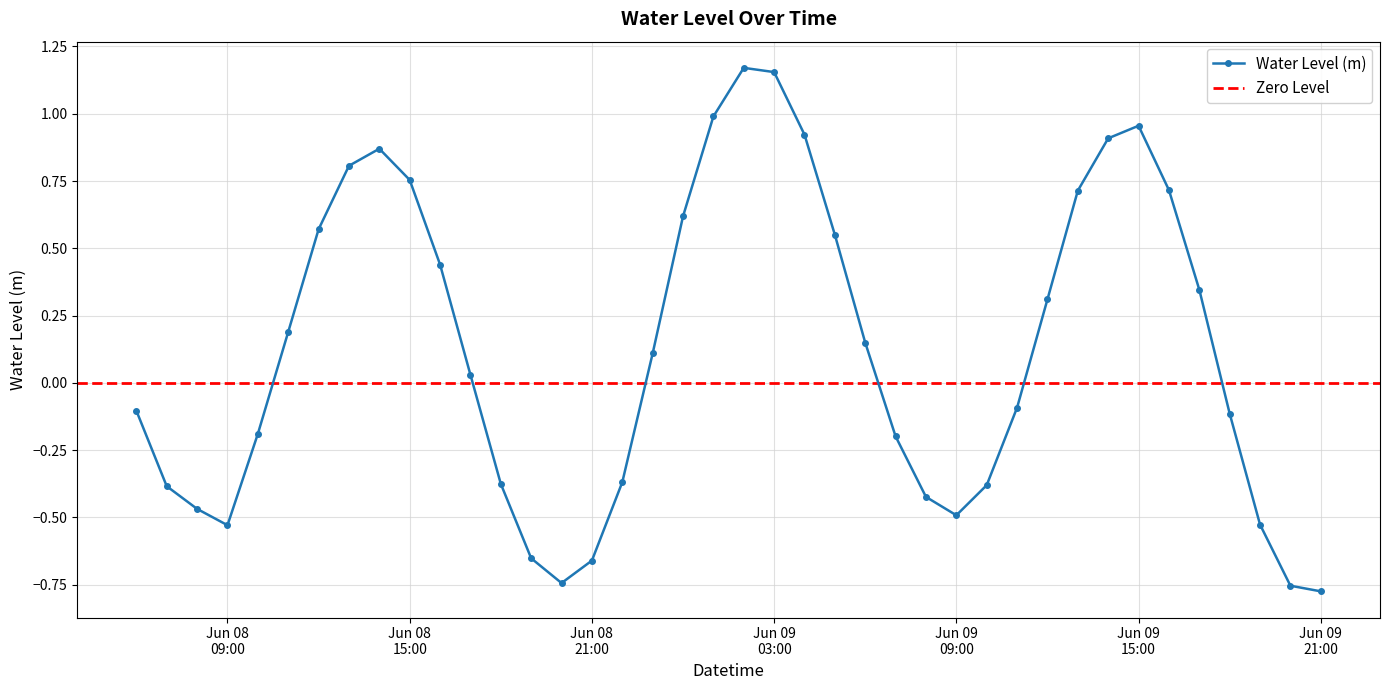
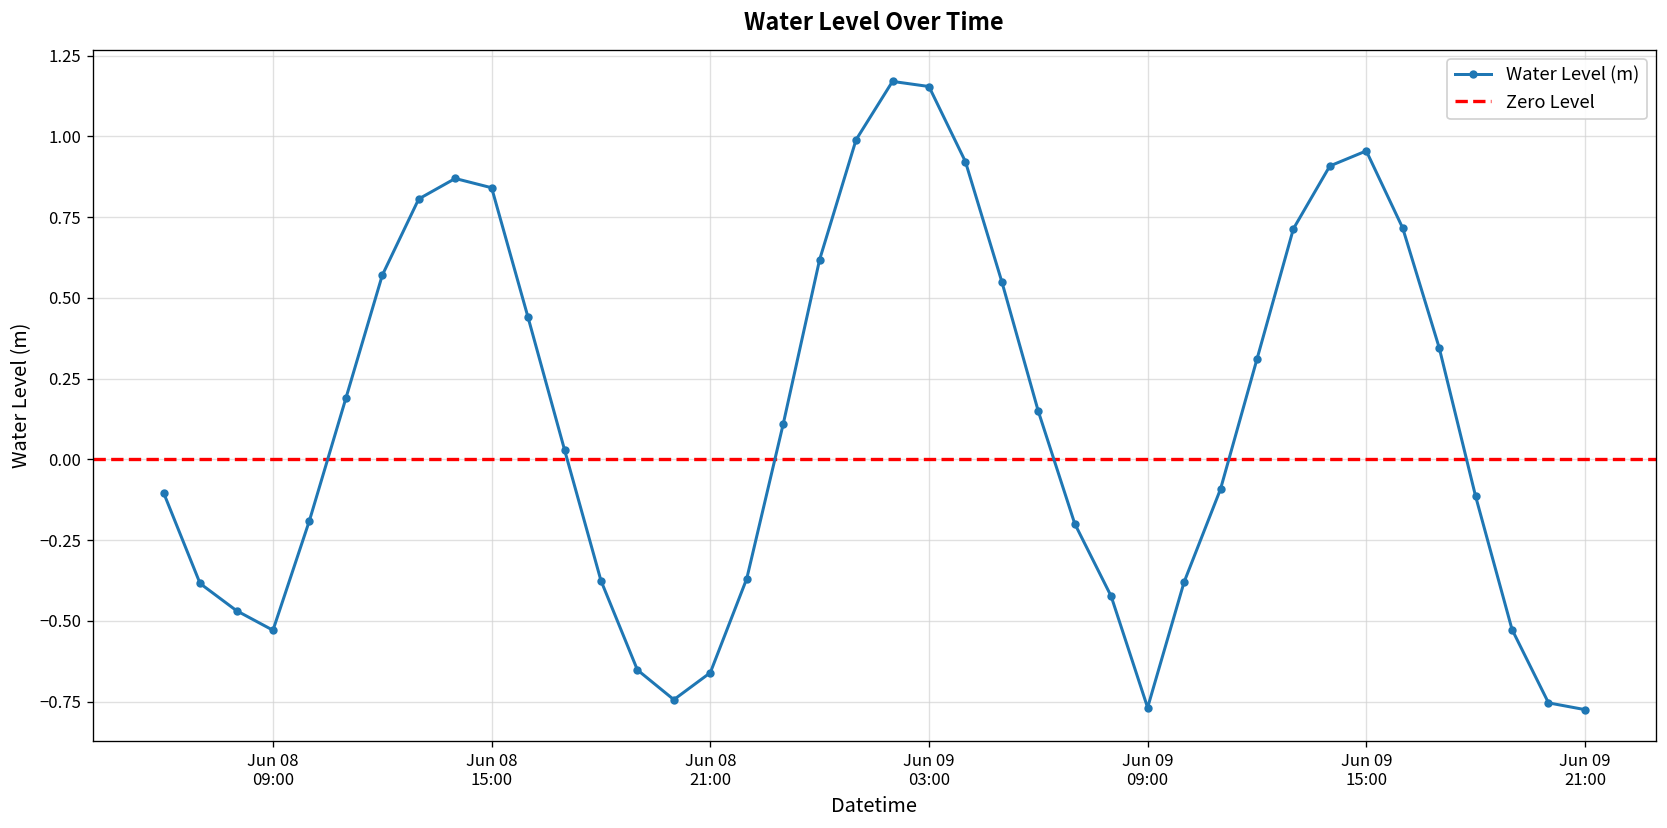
Jun 08 15:00: 0.75 -> 0.84
Jun 09 09:00: -0.49 -> -0.77
